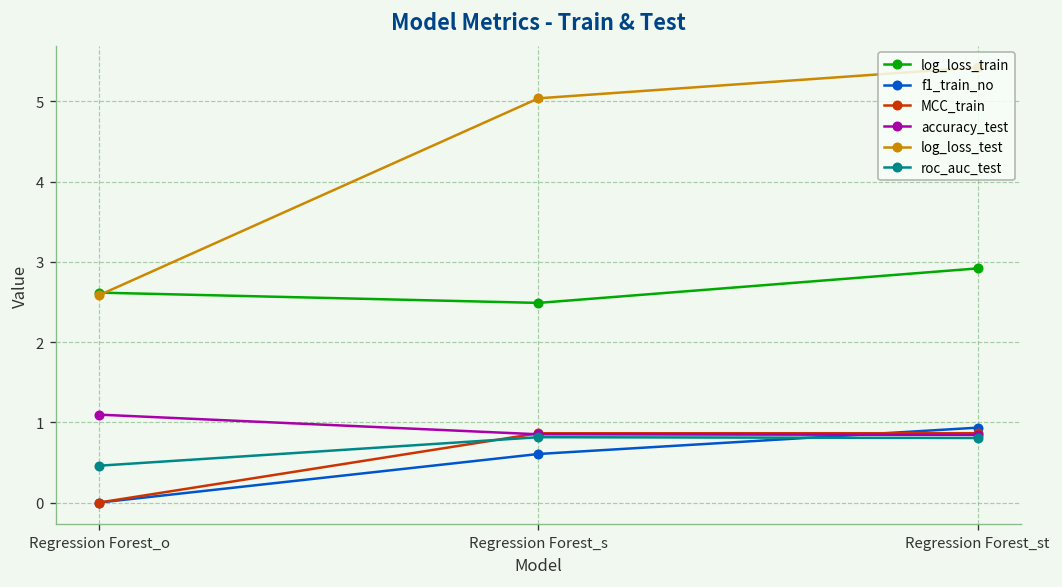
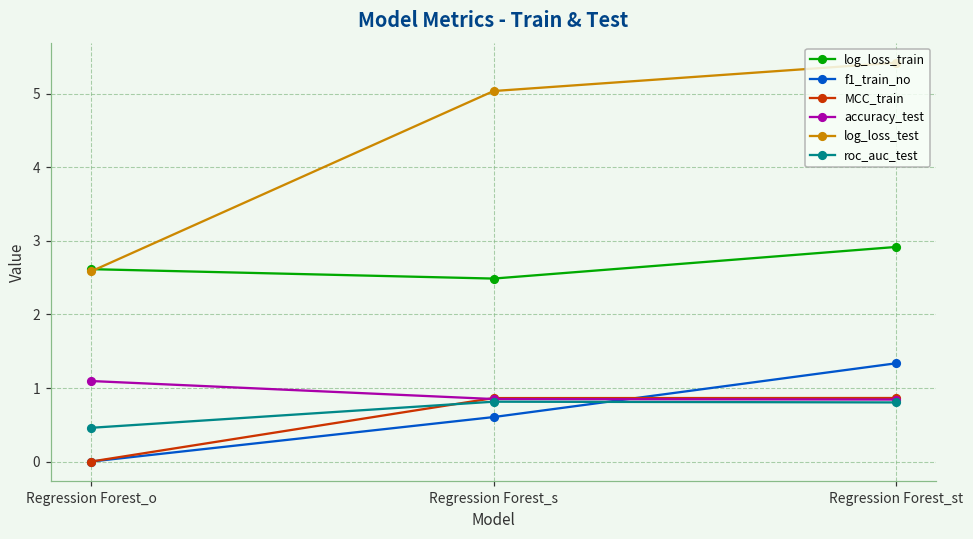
f1_train_no, Regression Forest_st: 0.9 -> 1.3
